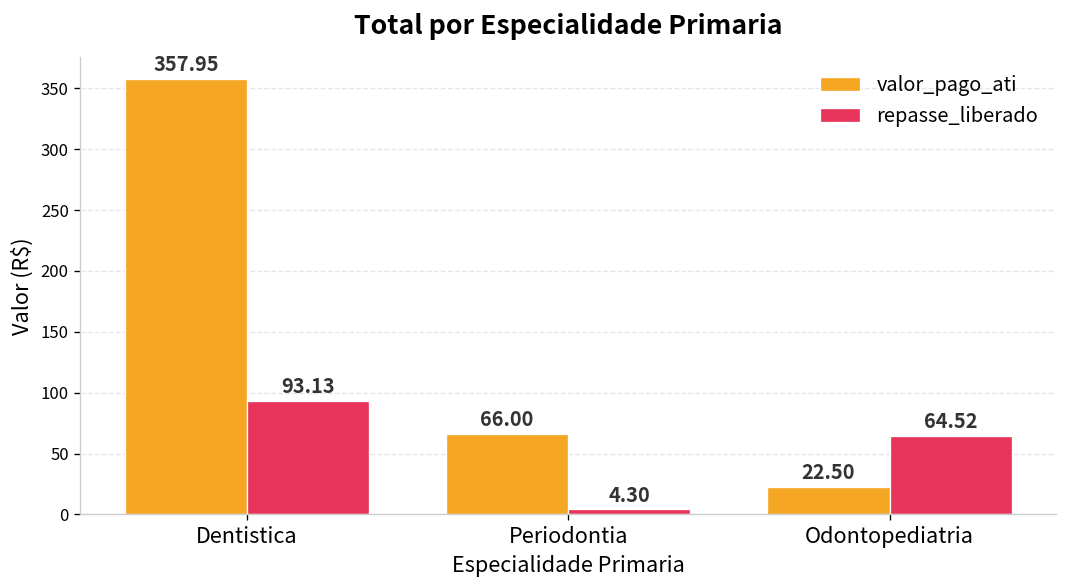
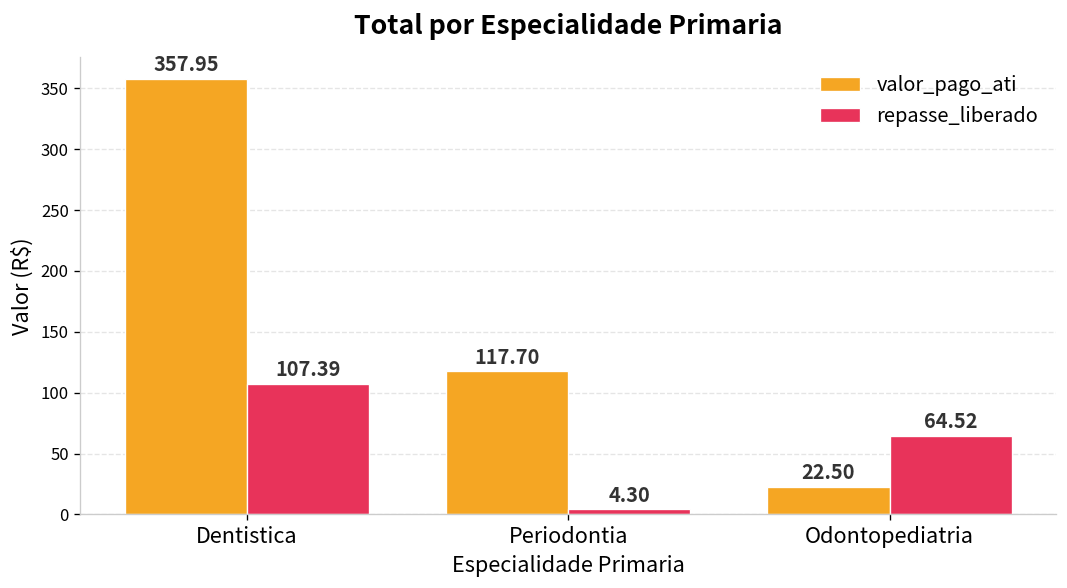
repasse_liberado, Dentistica: 93.13 -> 107.39
valor_pago_ati, Periodontia: 66.00 -> 117.70
